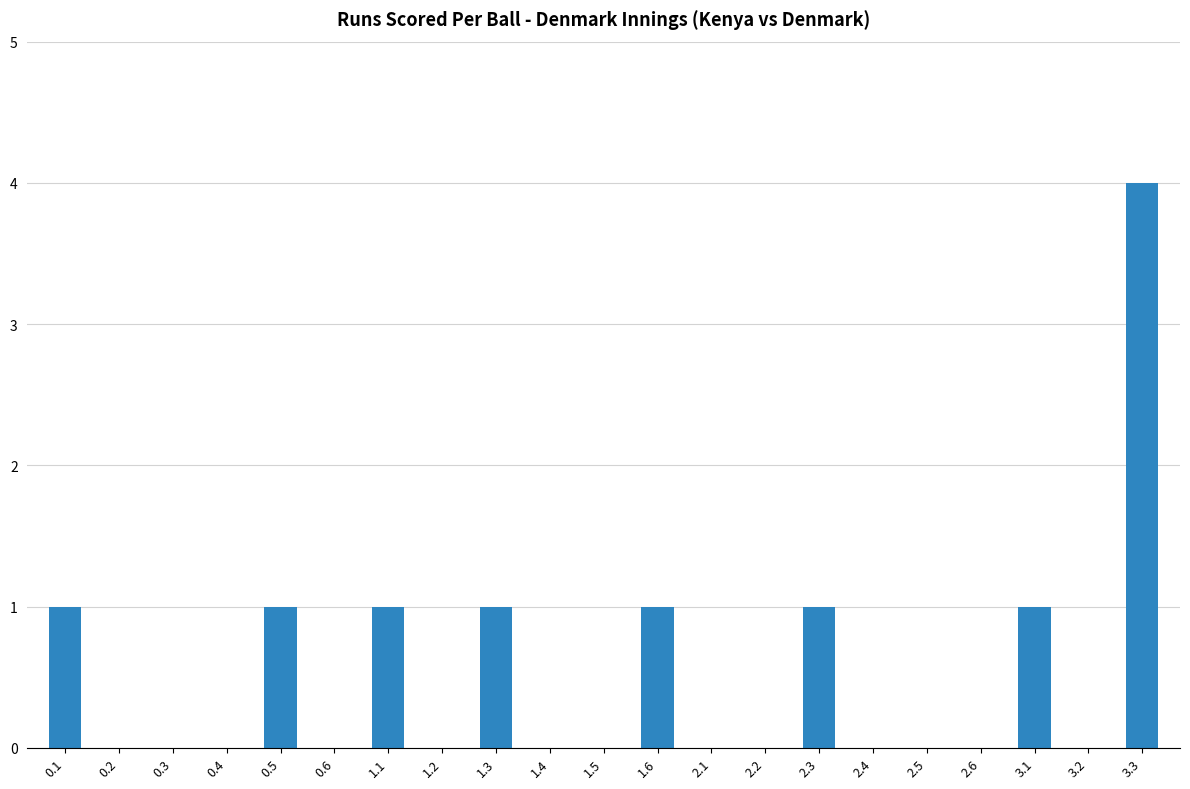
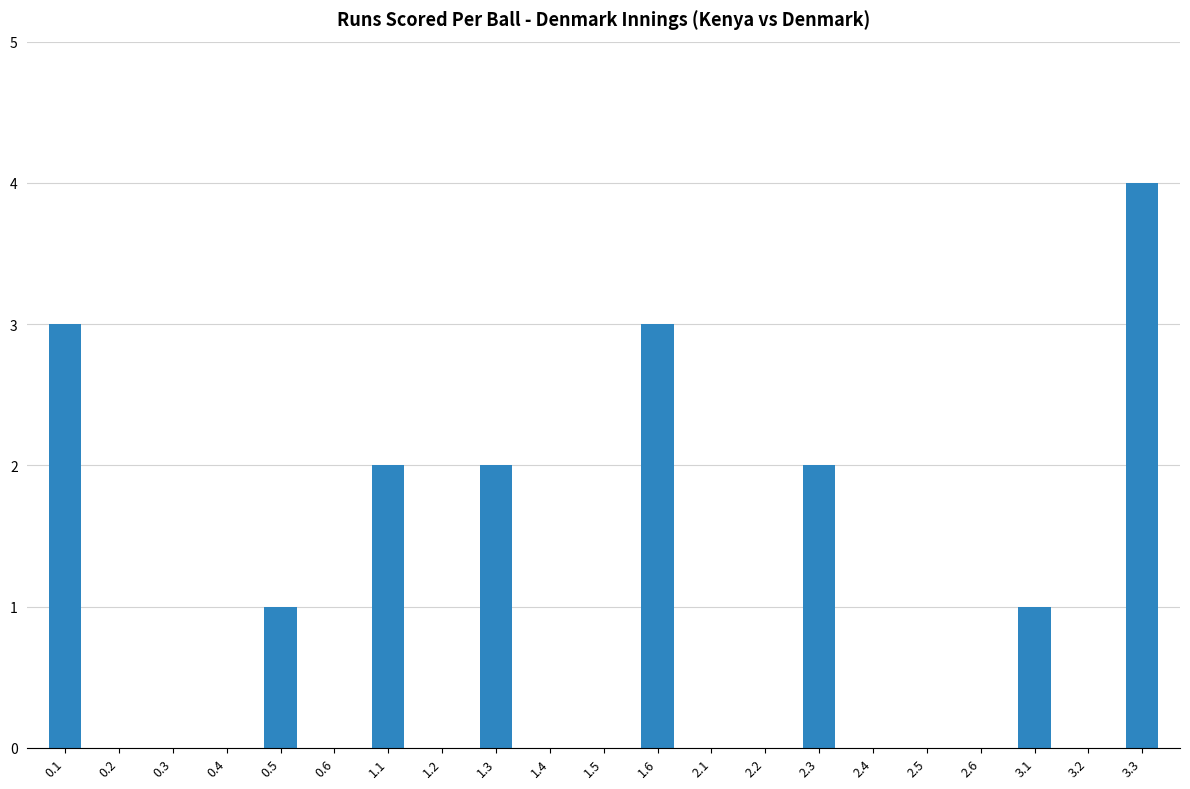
0.1: 1 -> 3
1.1: 1 -> 2
1.3: 1 -> 2
1.6: 1 -> 3
2.3: 1 -> 2
